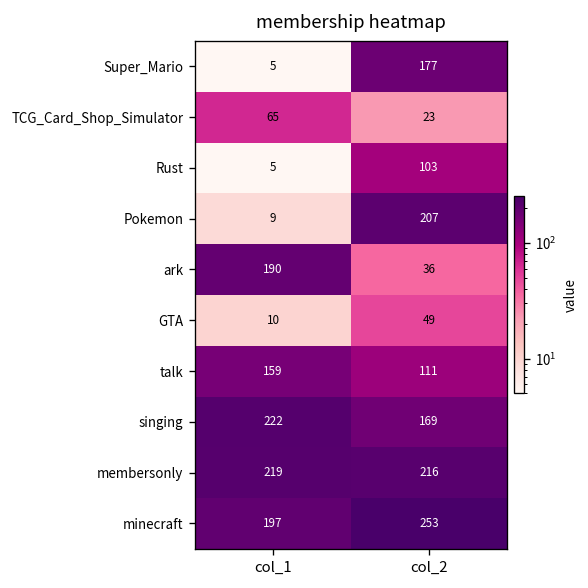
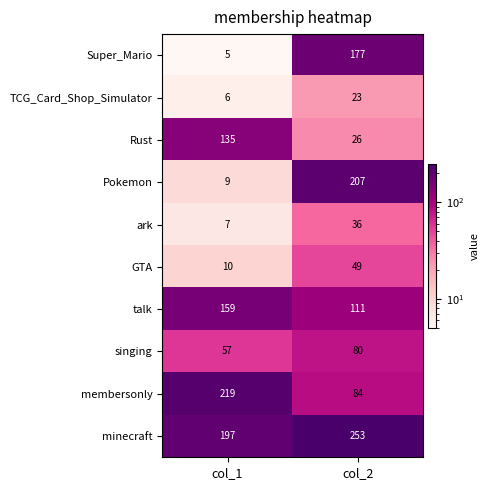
TCG_Card_Shop_Simulator, col_1: 65 -> 6
Rust, col_1: 5 -> 135
Rust, col_2: 103 -> 26
ark, col_1: 190 -> 7
singing, col_1: 222 -> 57
singing, col_2: 169 -> 80
membersonly, col_2: 216 -> 84
